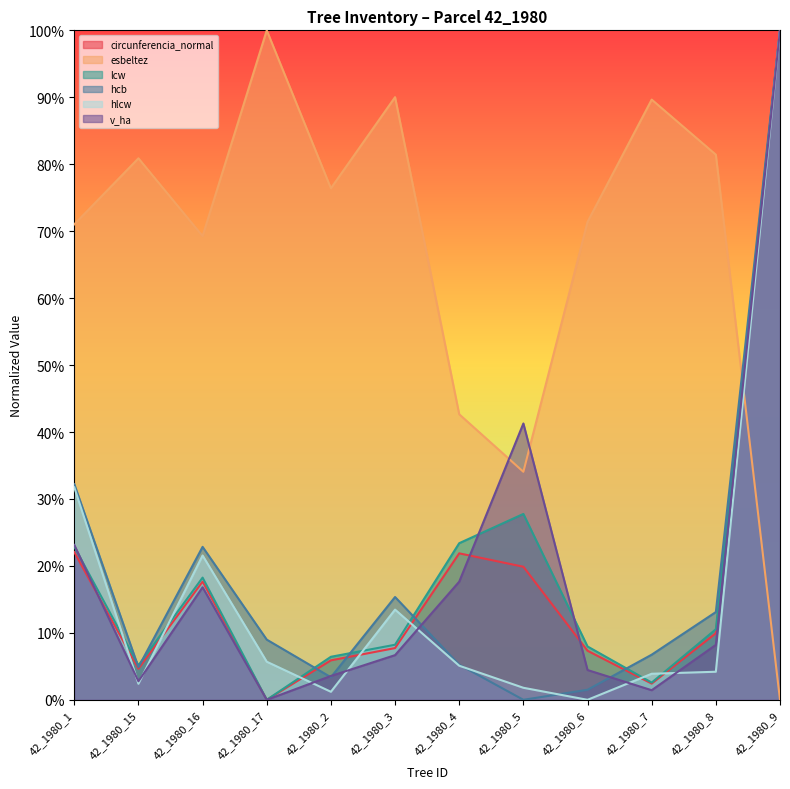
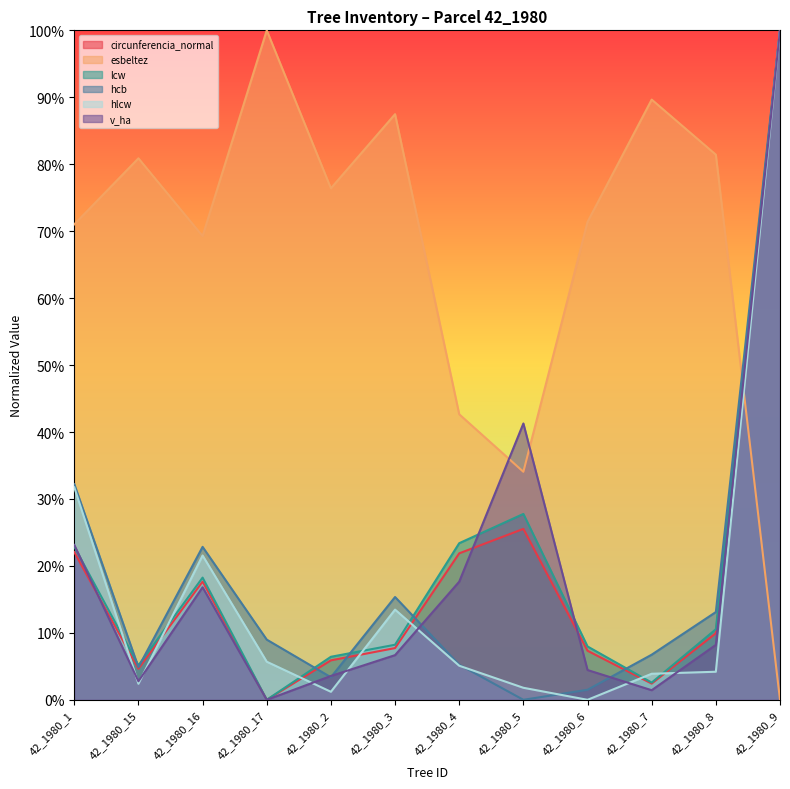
esbeltez, 42_1980_3: 90% -> 87%
circunferencia_normal, 42_1980_5: 20% -> 26%
